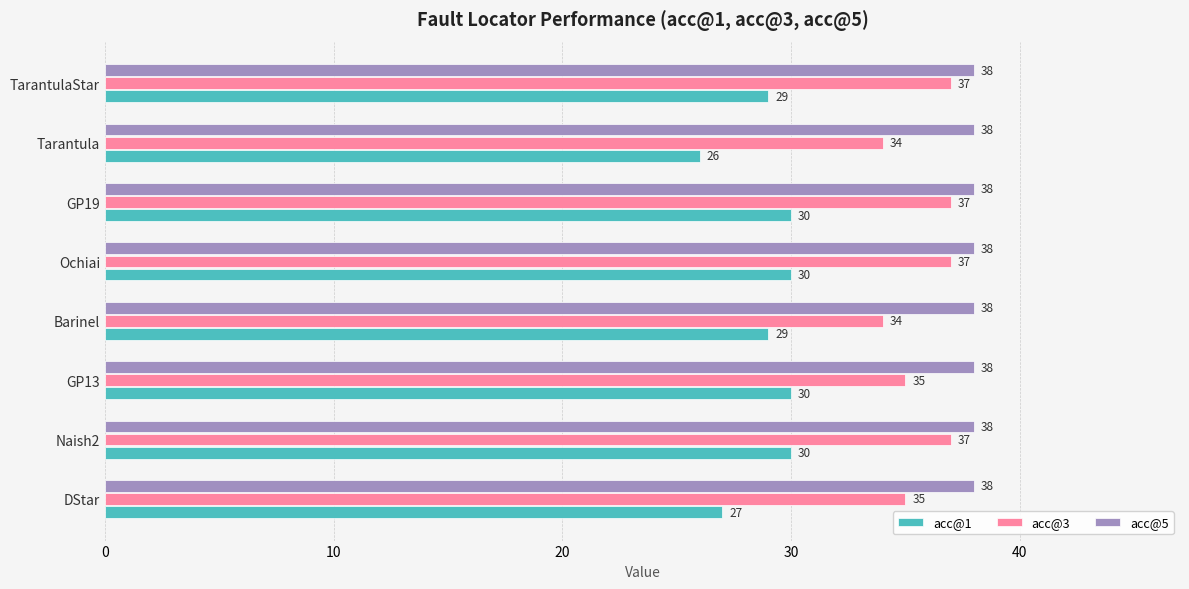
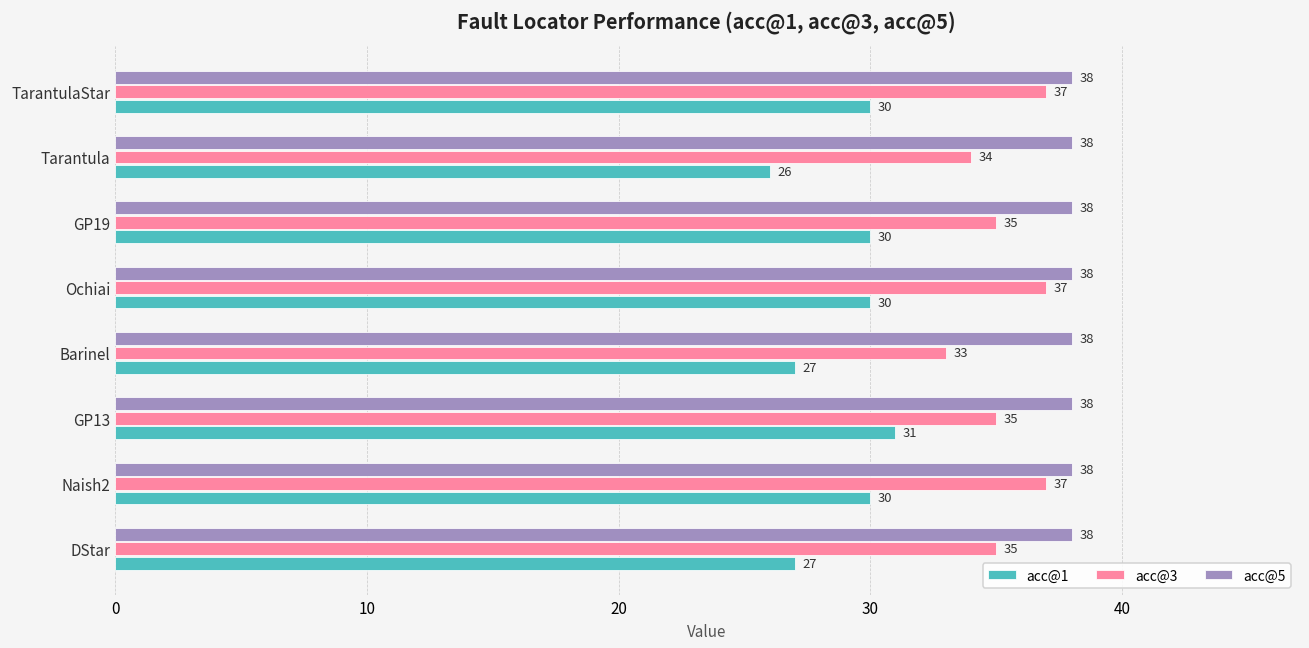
acc@1, TarantulaStar: 29 -> 30
acc@3, GP19: 37 -> 35
acc@3, Barinel: 34 -> 33
acc@1, Barinel: 29 -> 27
acc@1, GP13: 30 -> 31
